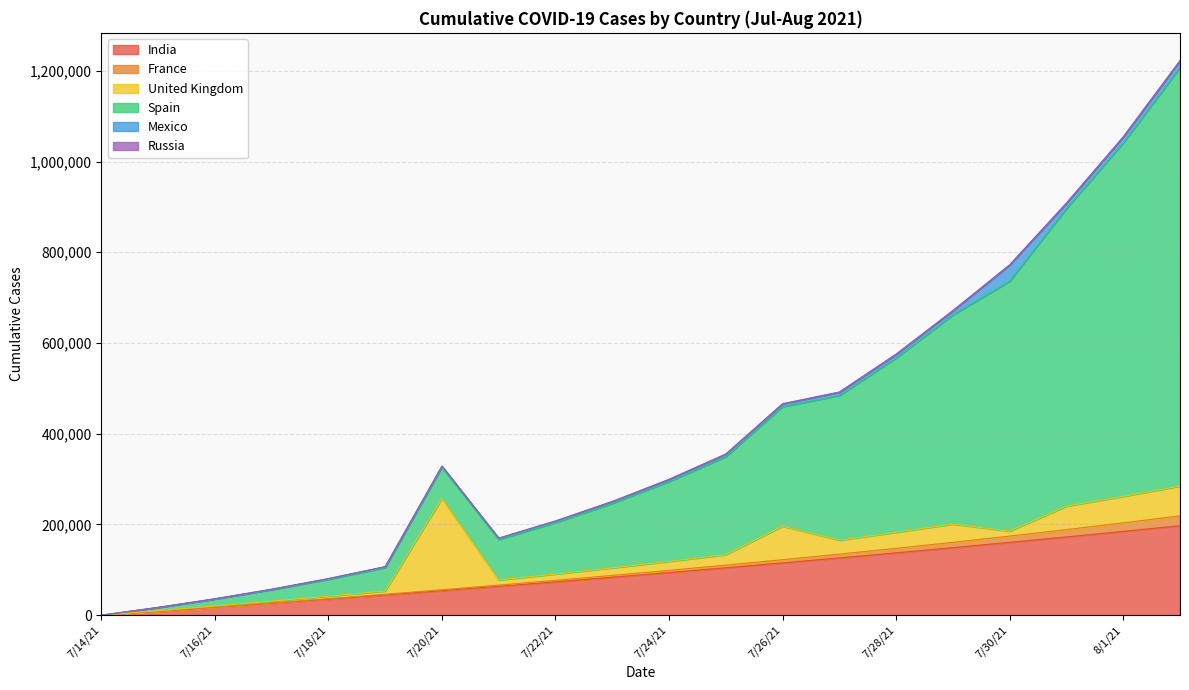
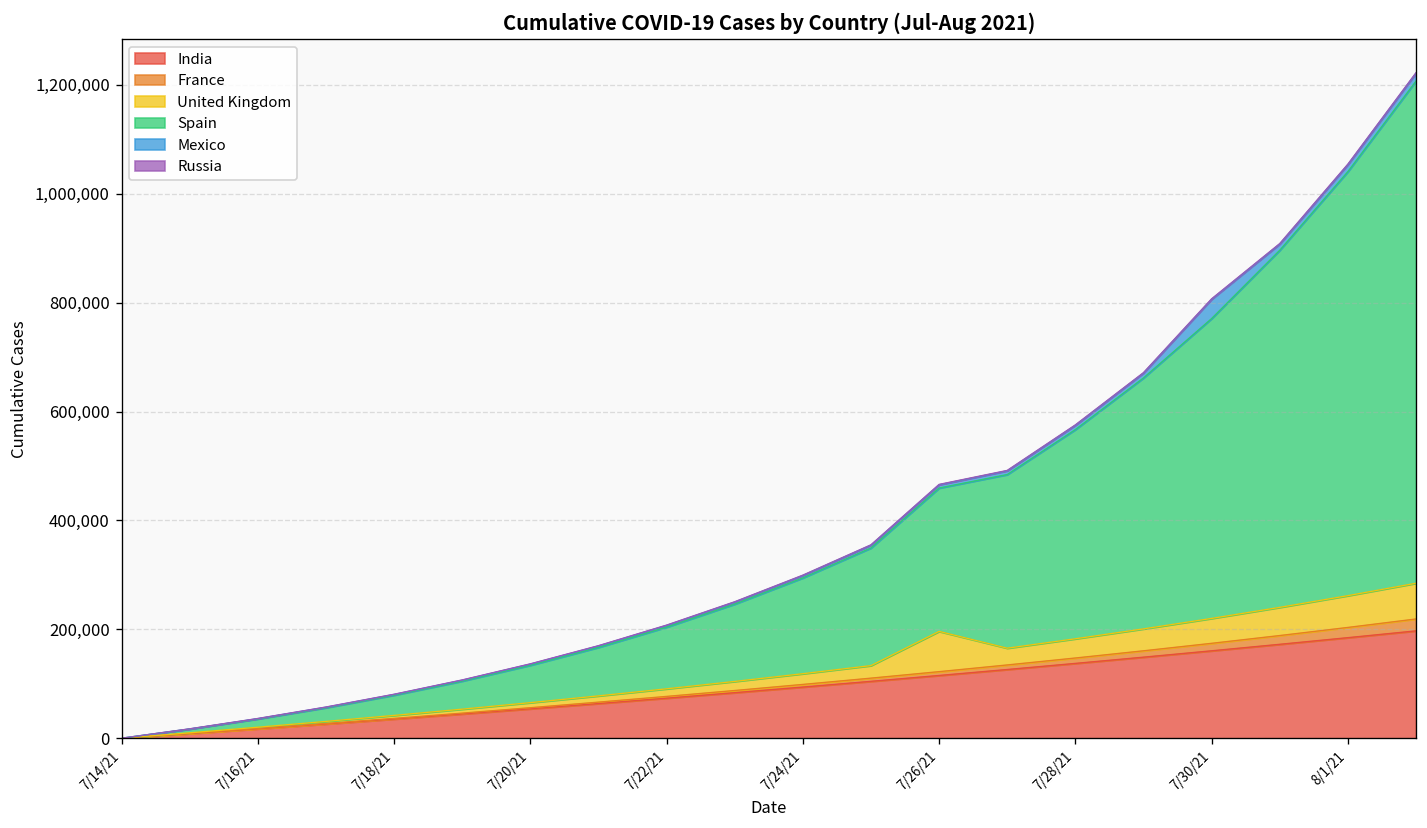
United Kingdom, 7/20/21: 200,000 -> 10,000
United Kingdom, 7/30/21: 10,000 -> 50,000
